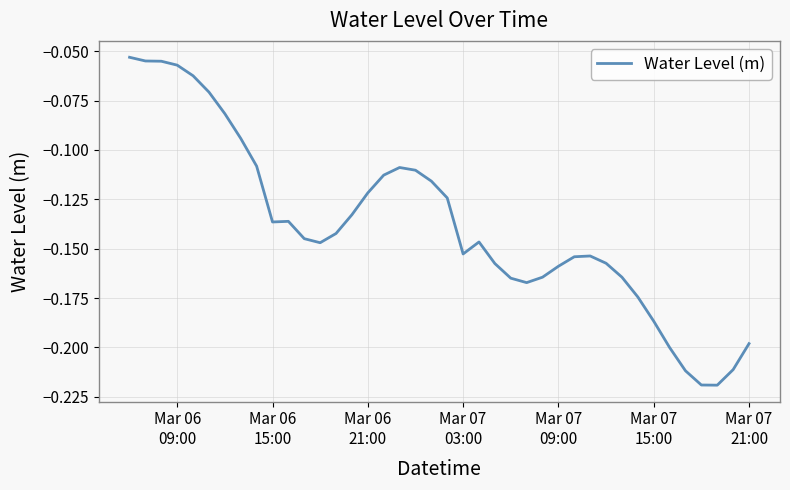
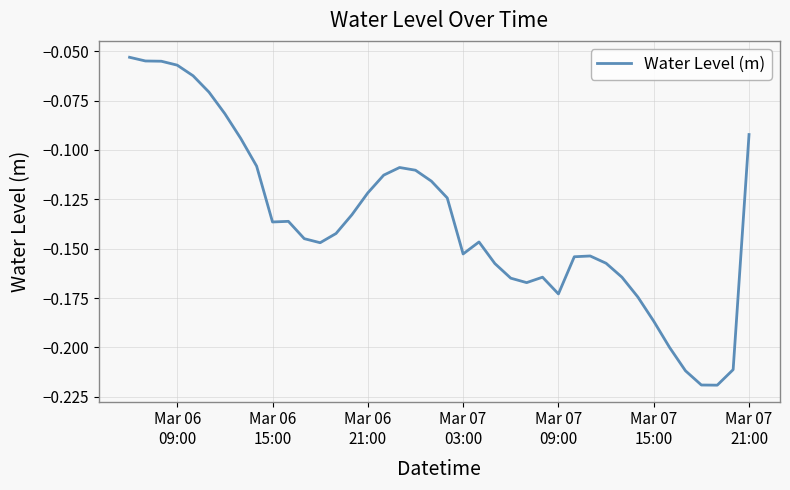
Mar 07 09:00: -0.159 -> -0.173
Mar 07 21:00: -0.198 -> -0.092
